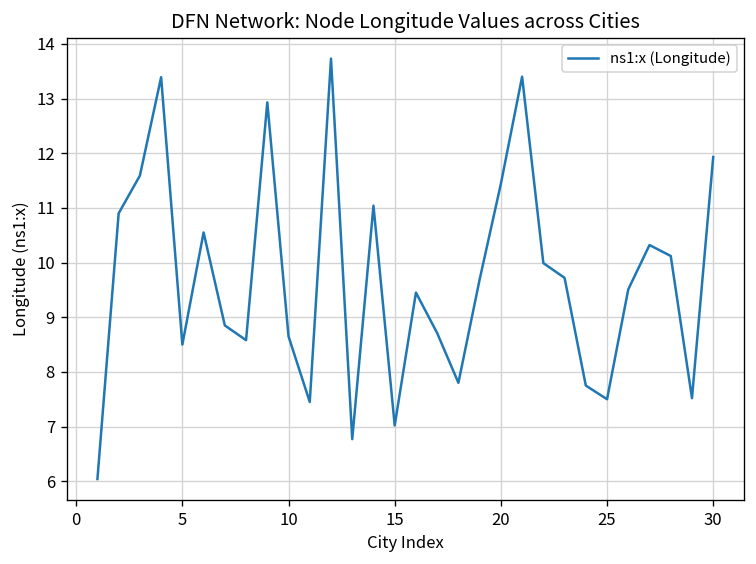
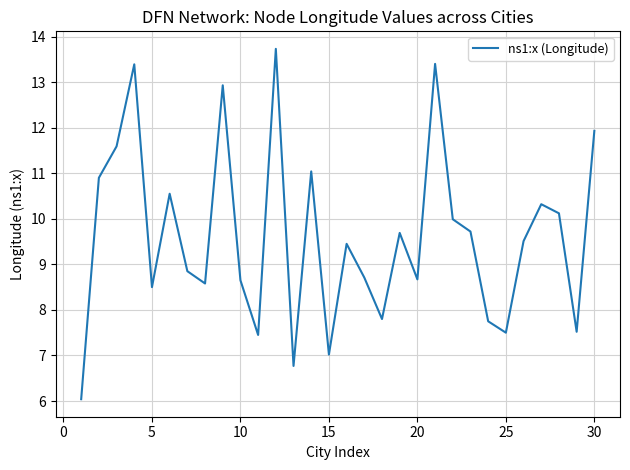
20: 11.4 -> 8.7
